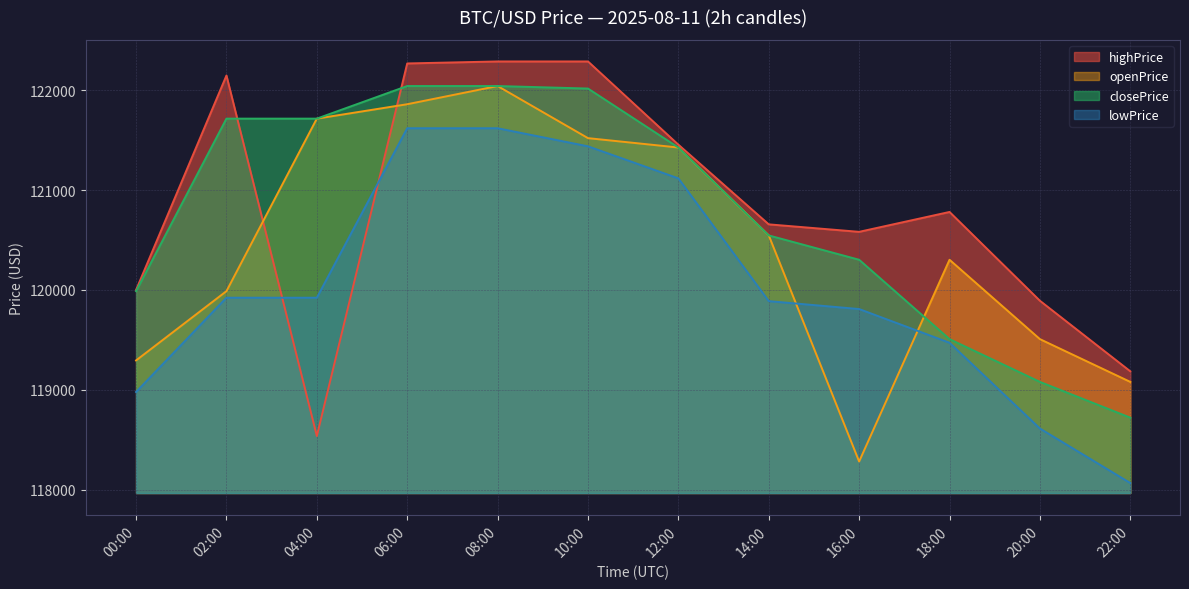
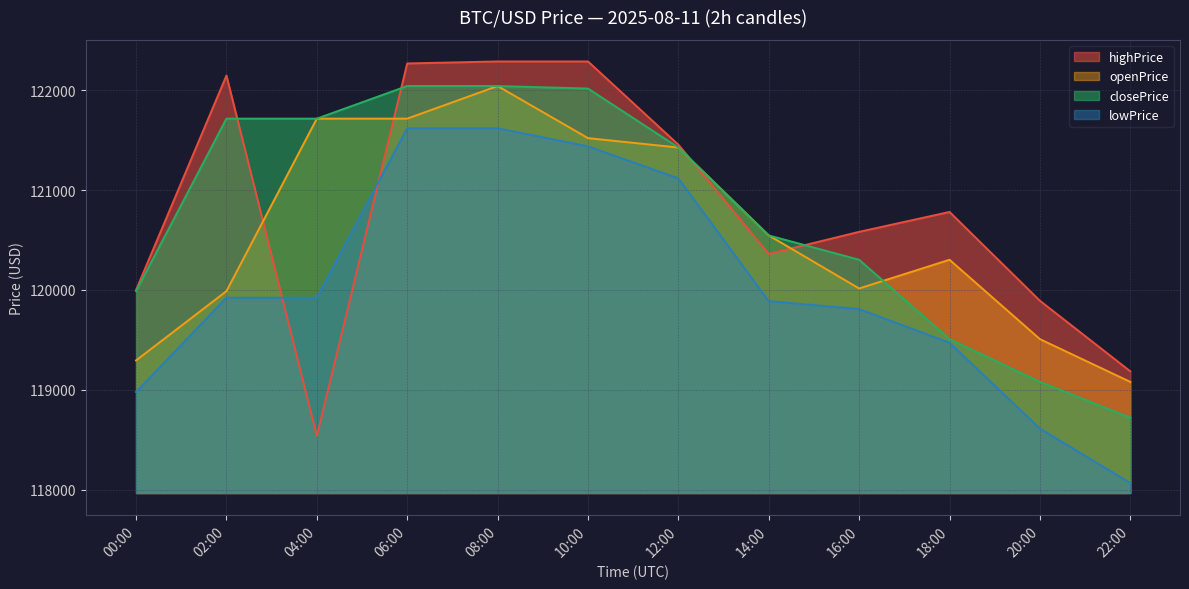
openPrice, 06:00: 121900 -> 121700
highPrice, 14:00: 120700 -> 120400
openPrice, 16:00: 118300 -> 120000
